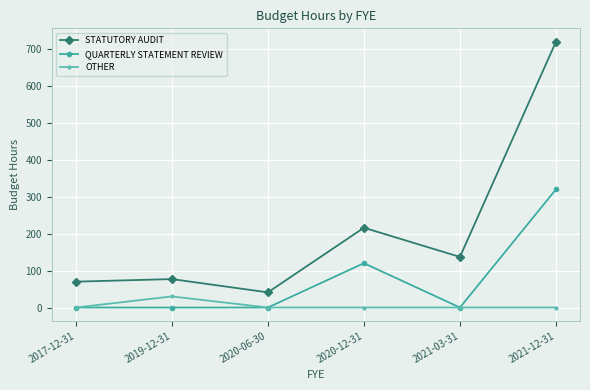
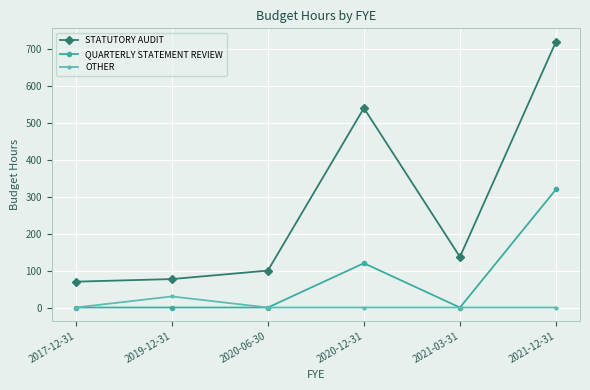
STATUTORY AUDIT, 2020-06-30: 40 -> 100
STATUTORY AUDIT, 2020-12-31: 220 -> 540
